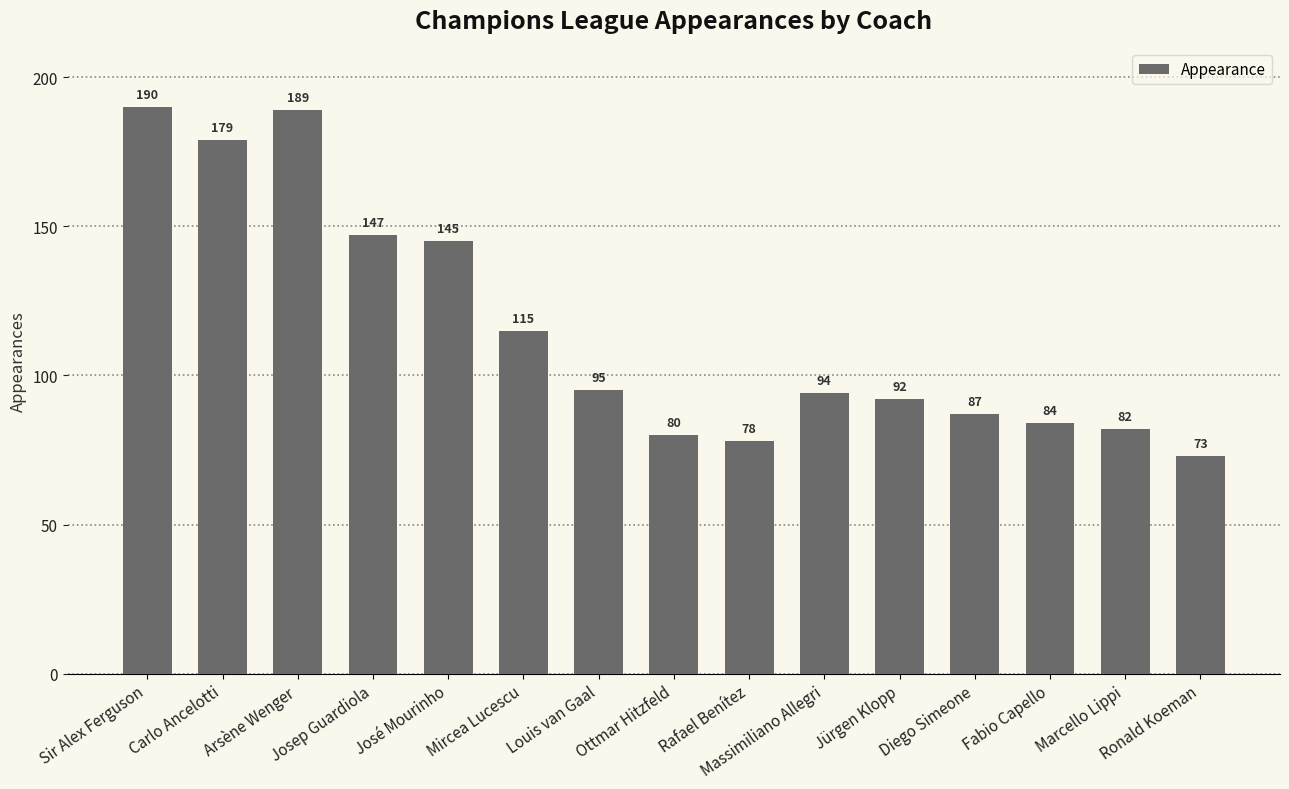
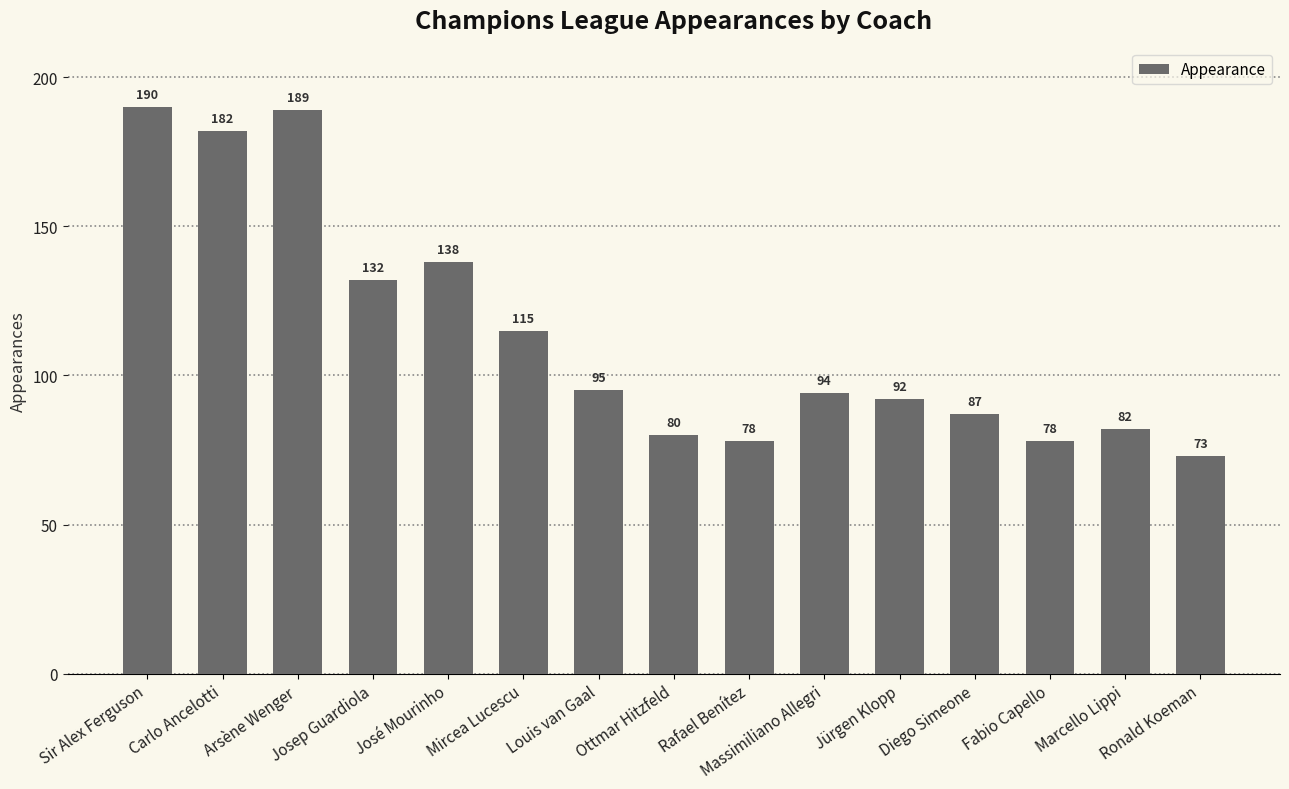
Carlo Ancelotti: 179 -> 182
Josep Guardiola: 147 -> 132
José Mourinho: 145 -> 138
Fabio Capello: 84 -> 78
